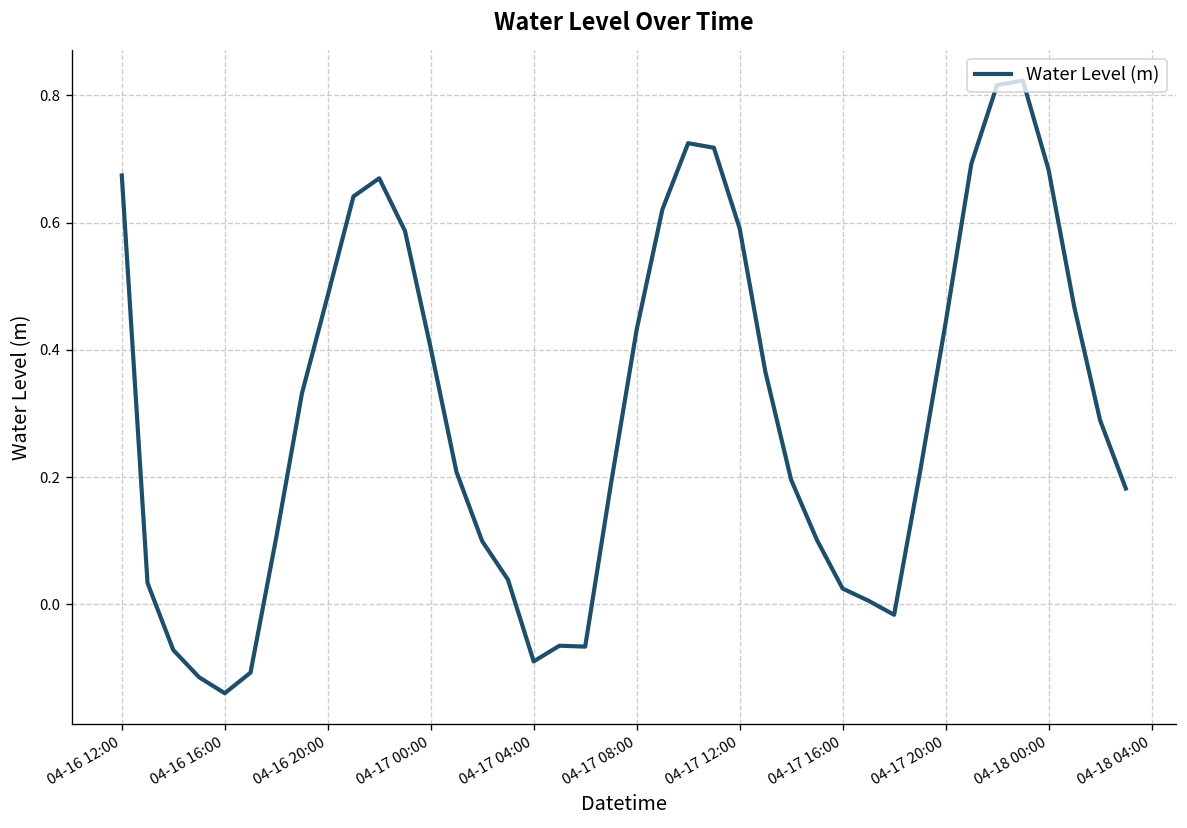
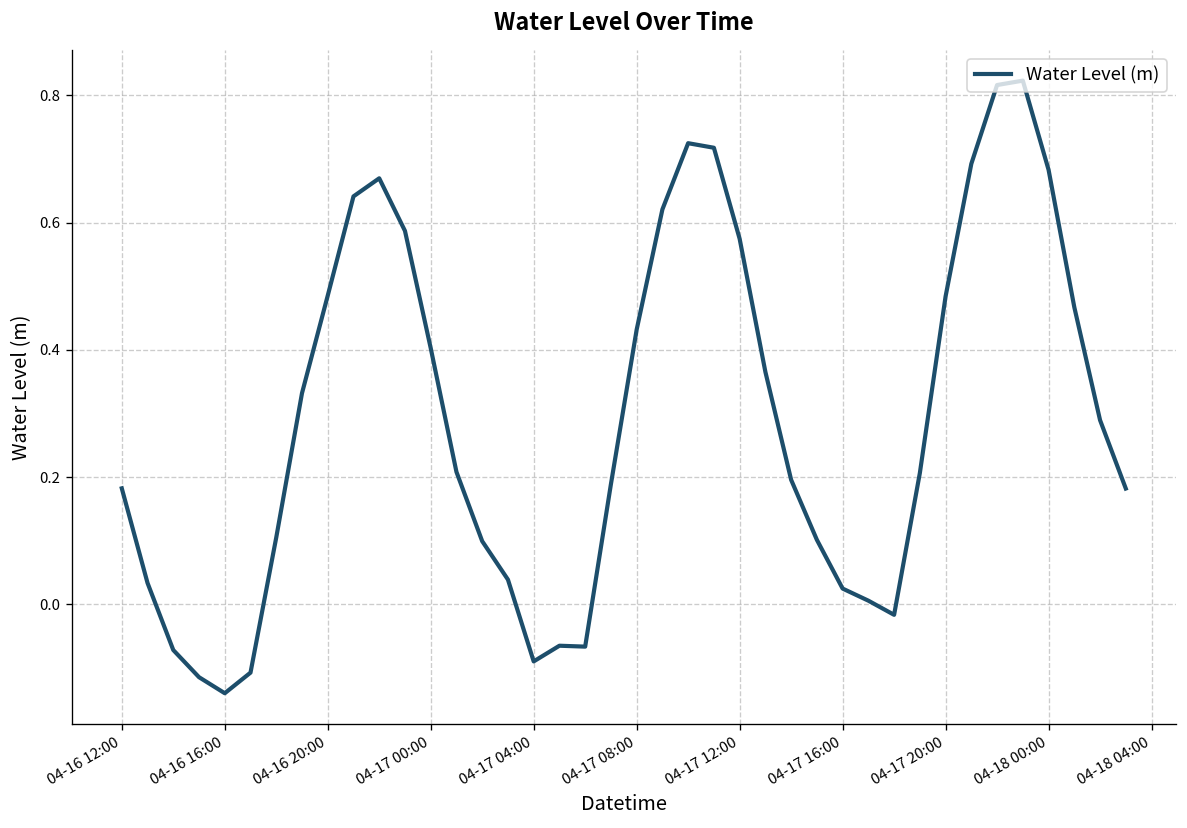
04-16 12:00: 0.67 -> 0.18
04-17 12:00: 0.59 -> 0.57
04-17 20:00: 0.44 -> 0.48
